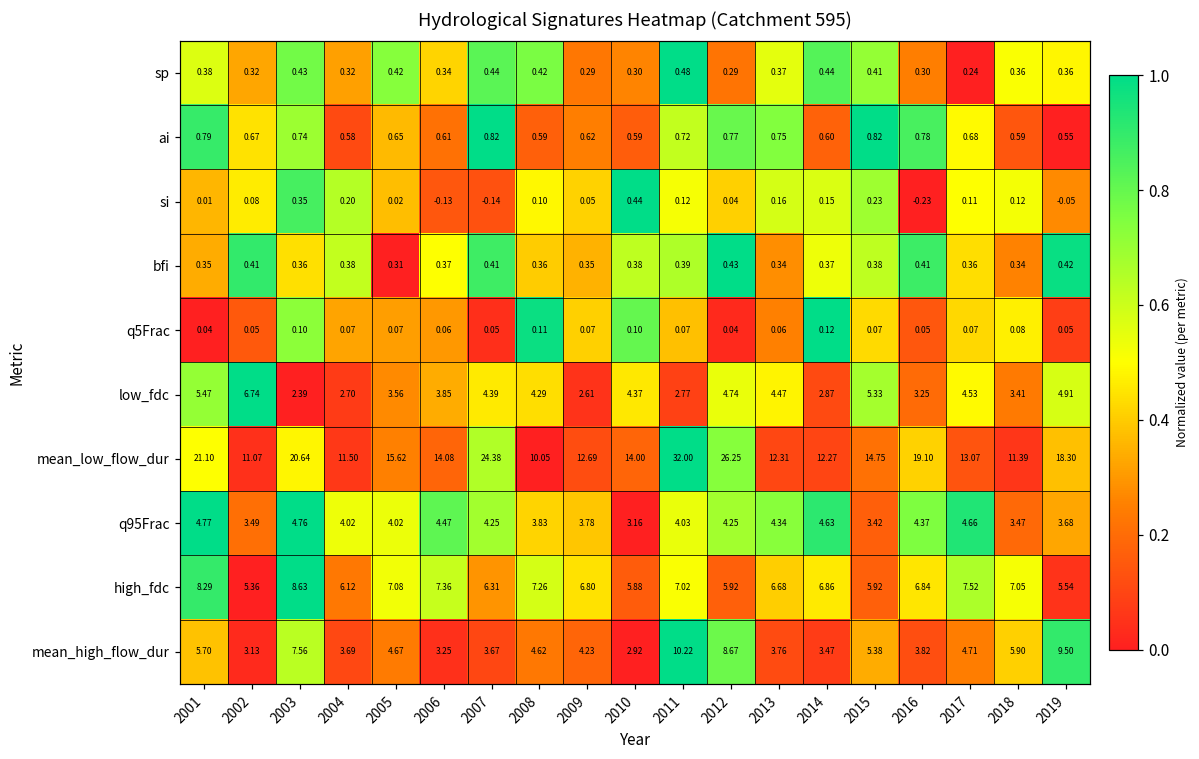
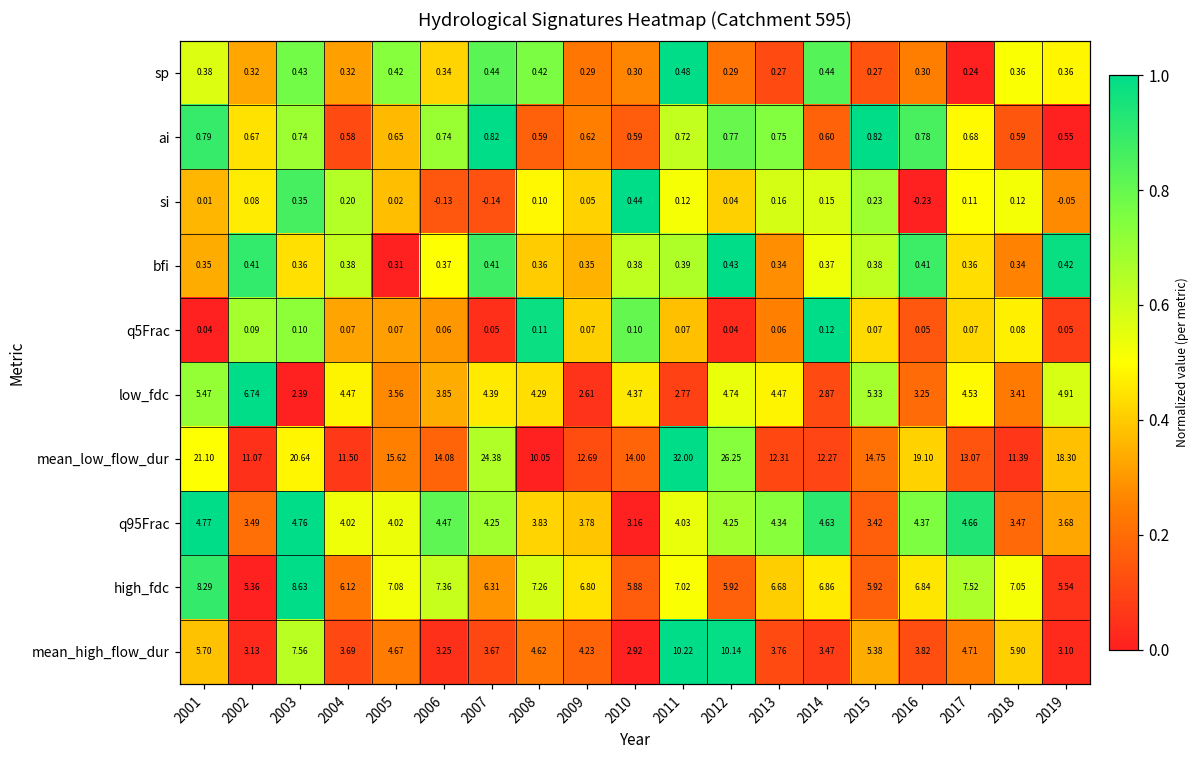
sp, 2013: 0.37 -> 0.27
sp, 2015: 0.41 -> 0.27
ai, 2006: 0.61 -> 0.74
q5Frac, 2002: 0.05 -> 0.09
low_fdc, 2004: 2.70 -> 4.47
mean_high_flow_dur, 2012: 8.67 -> 10.14
mean_high_flow_dur, 2019: 9.50 -> 3.10
